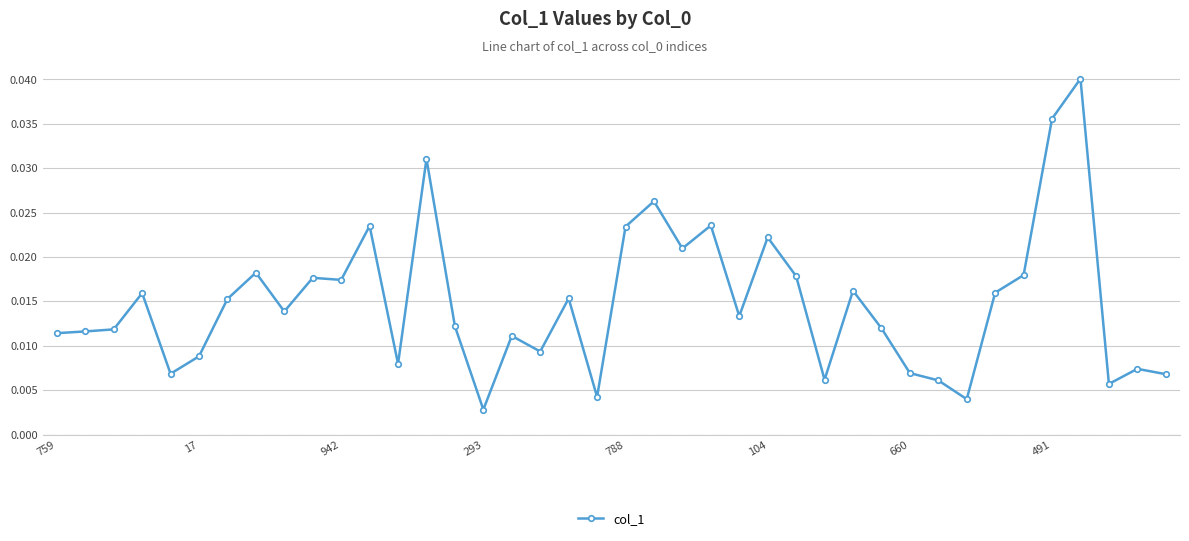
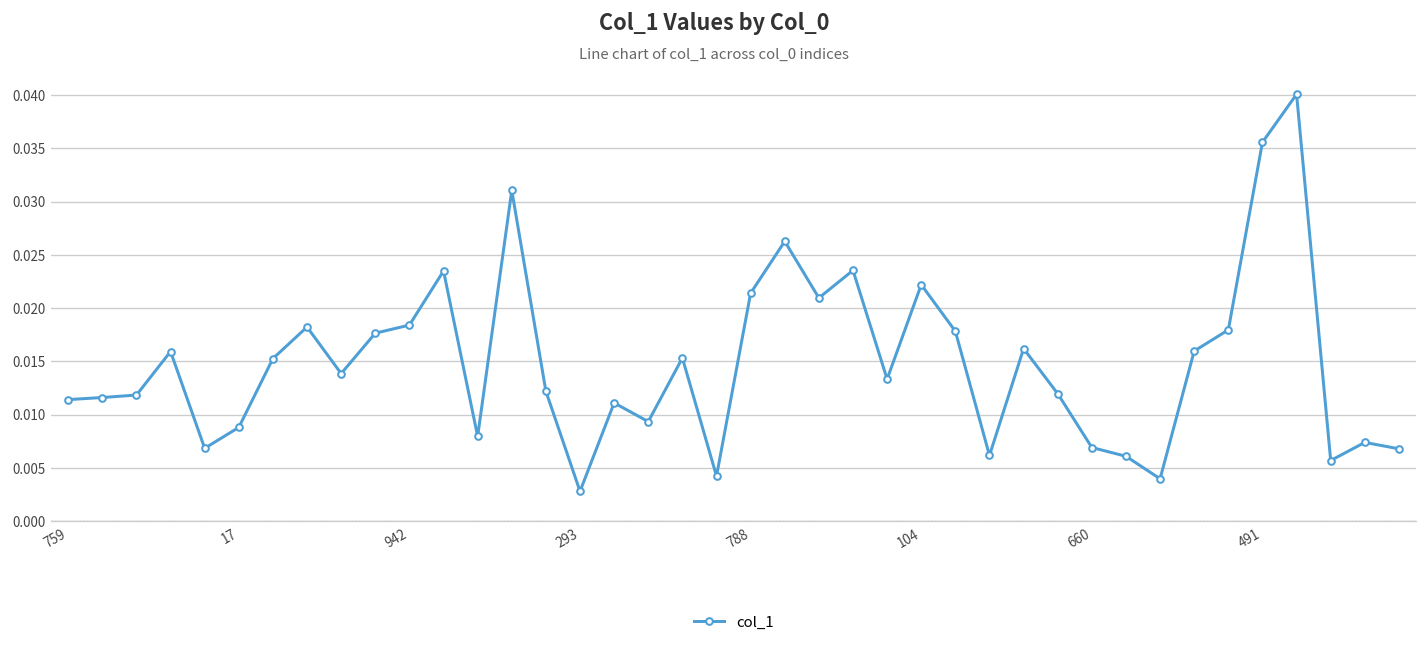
942: 0.017 -> 0.018
788: 0.023 -> 0.021
